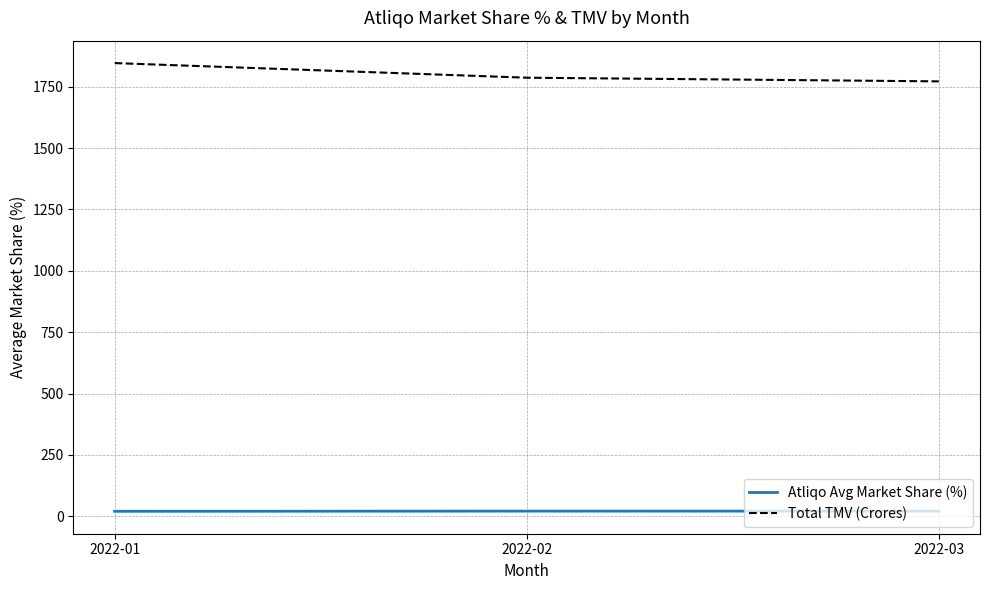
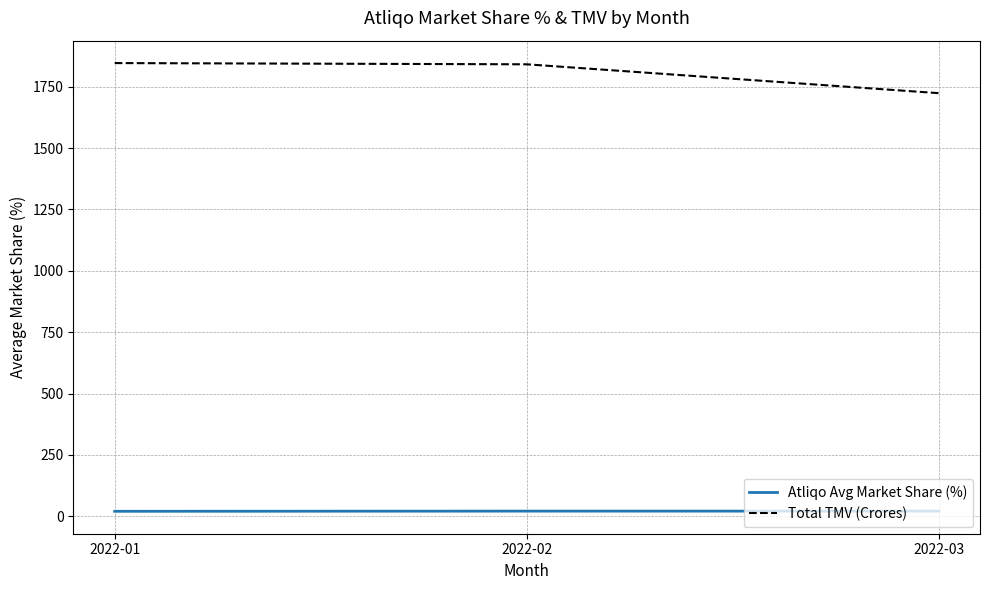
Total TMV (Crores), 2022-02: 1790 -> 1840
Total TMV (Crores), 2022-03: 1770 -> 1720
